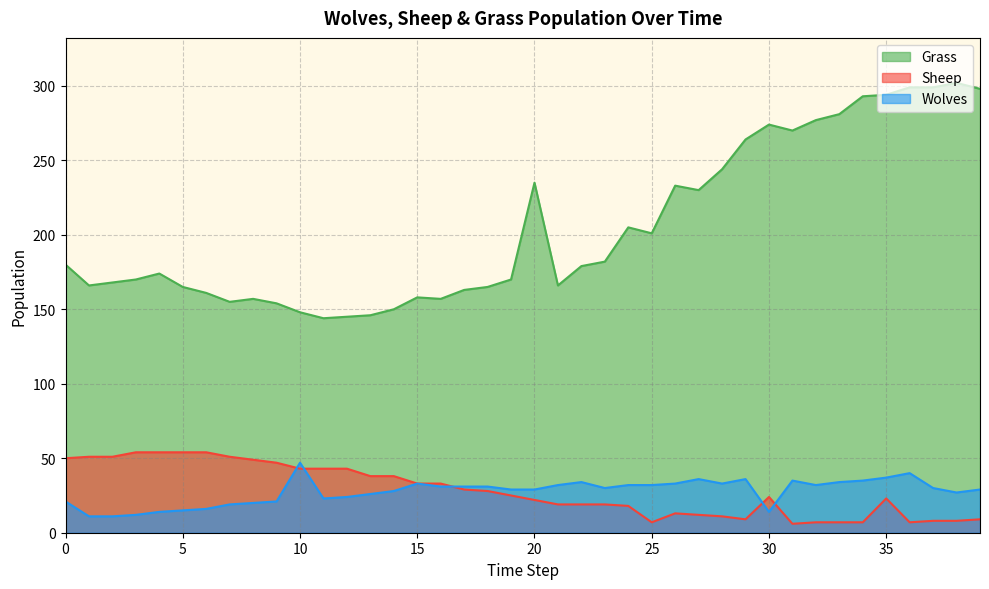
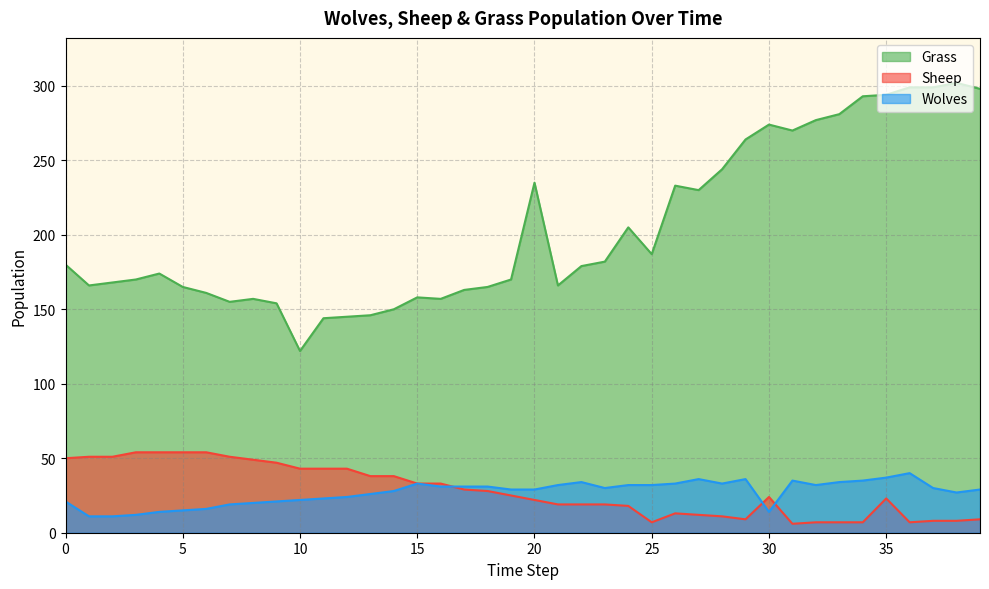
Grass, 10: 148 -> 122
Wolves, 10: 47 -> 22
Grass, 25: 201 -> 187
